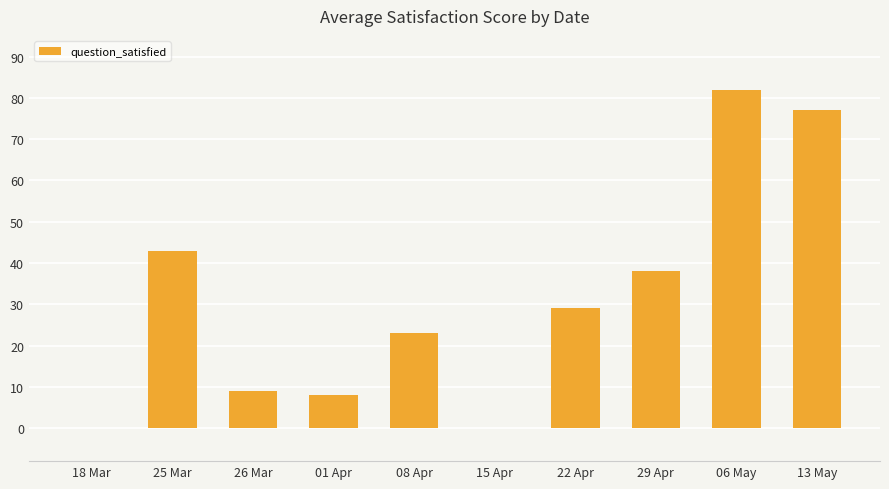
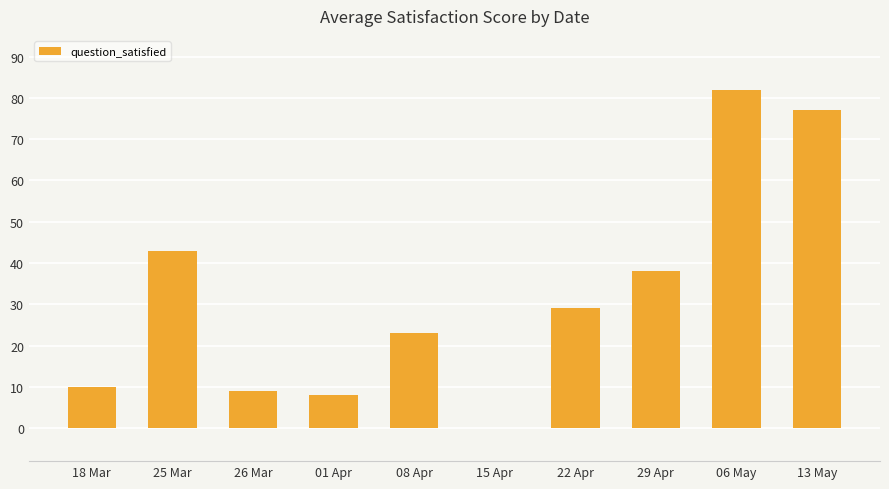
18 Mar: 0 -> 10
